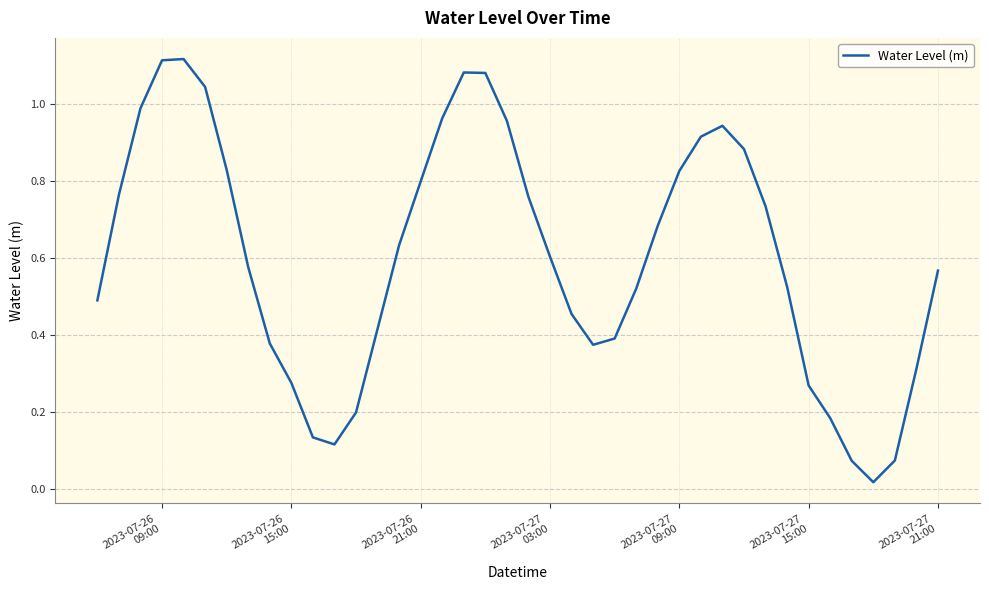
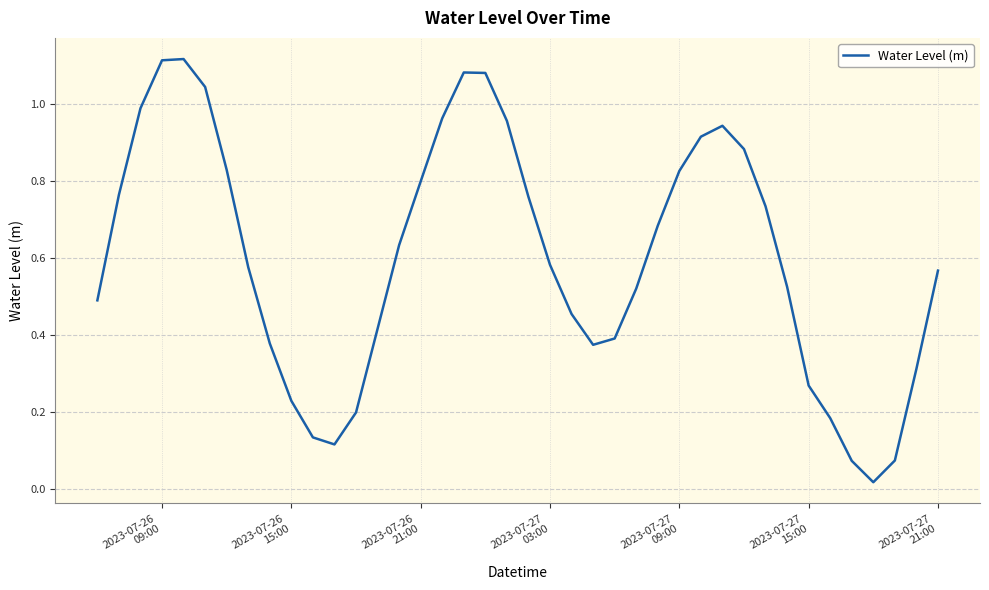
2023-07-26 15:00: 0.27 -> 0.23
2023-07-27 03:00: 0.60 -> 0.58
